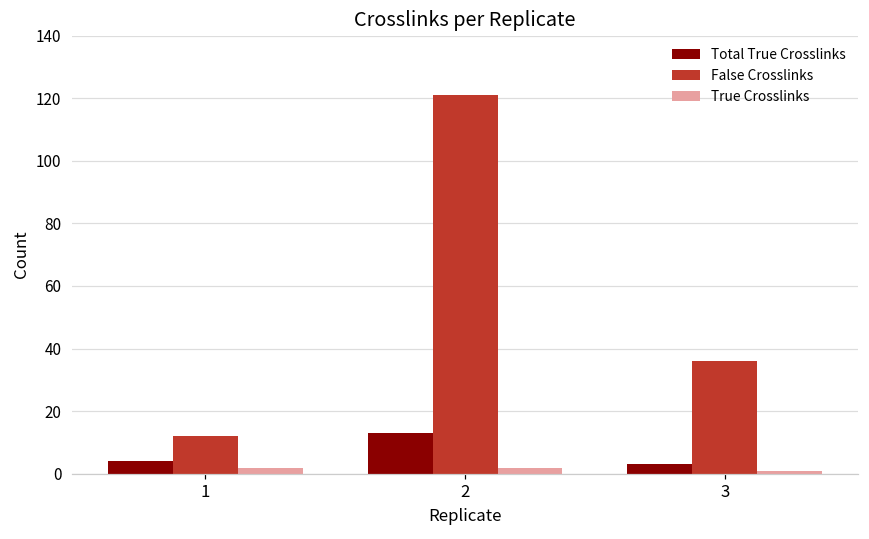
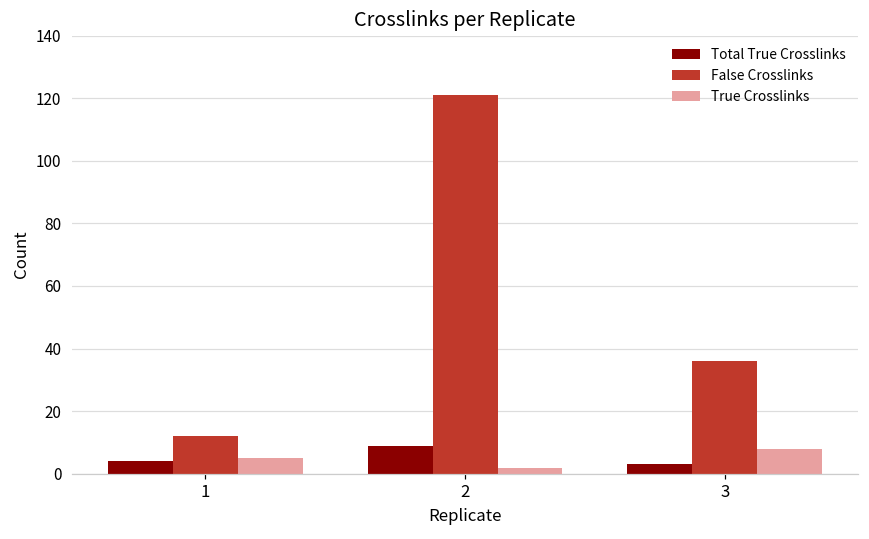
True Crosslinks, 1: 2 -> 5
Total True Crosslinks, 2: 13 -> 9
True Crosslinks, 3: 1 -> 8
